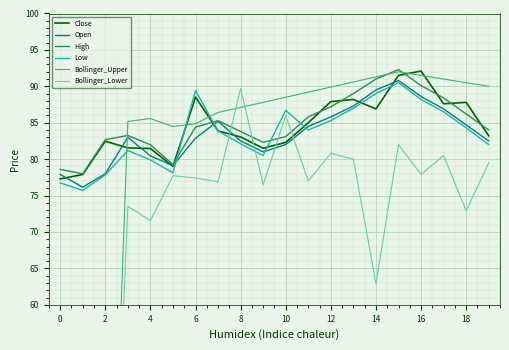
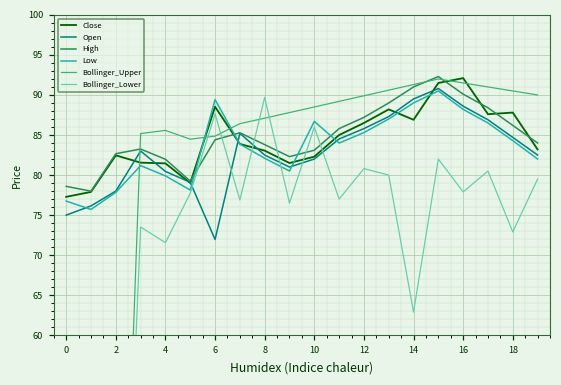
Open, 0: 78 -> 75
Open, 6: 83 -> 72
Bollinger_Lower, 6: 77 -> 88
Close, 12: 88 -> 87
